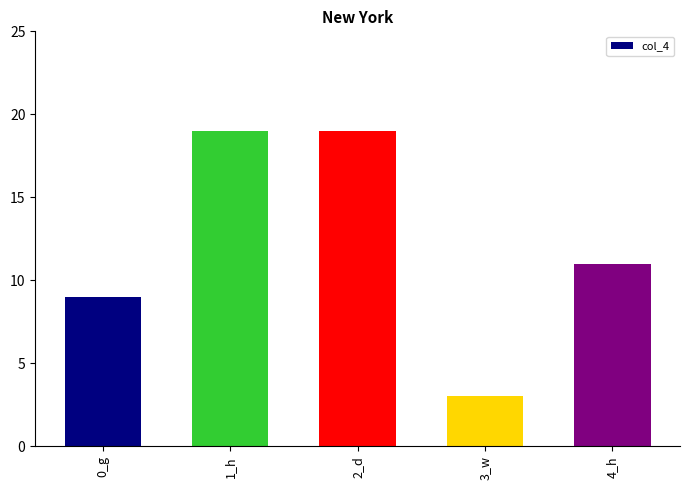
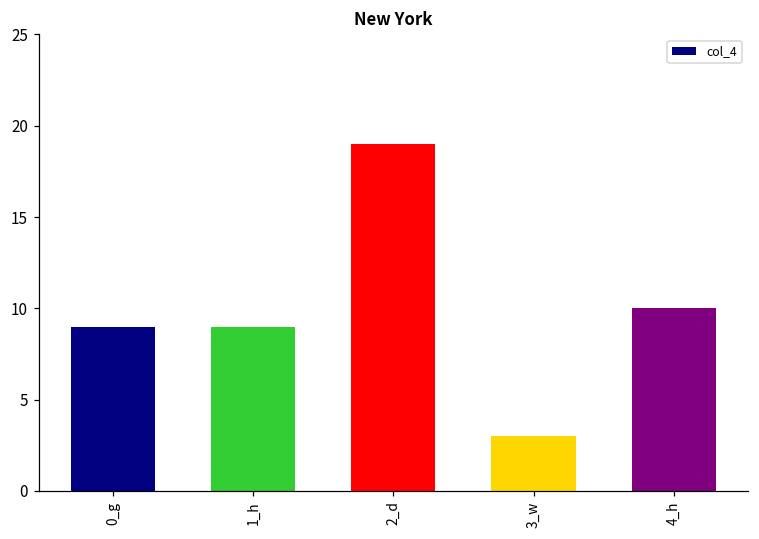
1_h: 19 -> 9
4_h: 11 -> 10
